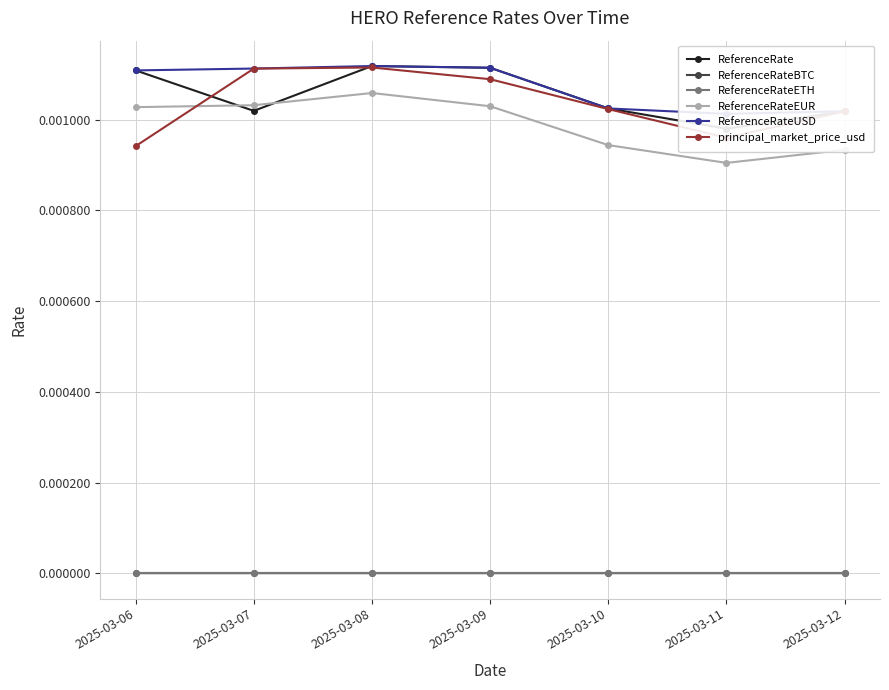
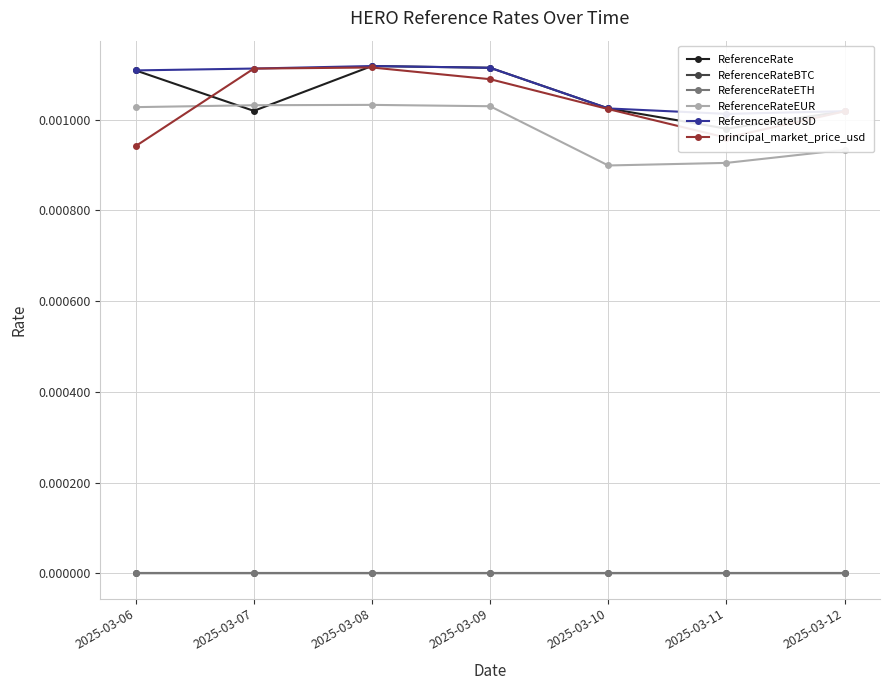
ReferenceRateEUR, 2025-03-08: 0.00106 -> 0.00103
ReferenceRateEUR, 2025-03-10: 0.00094 -> 0.00090
